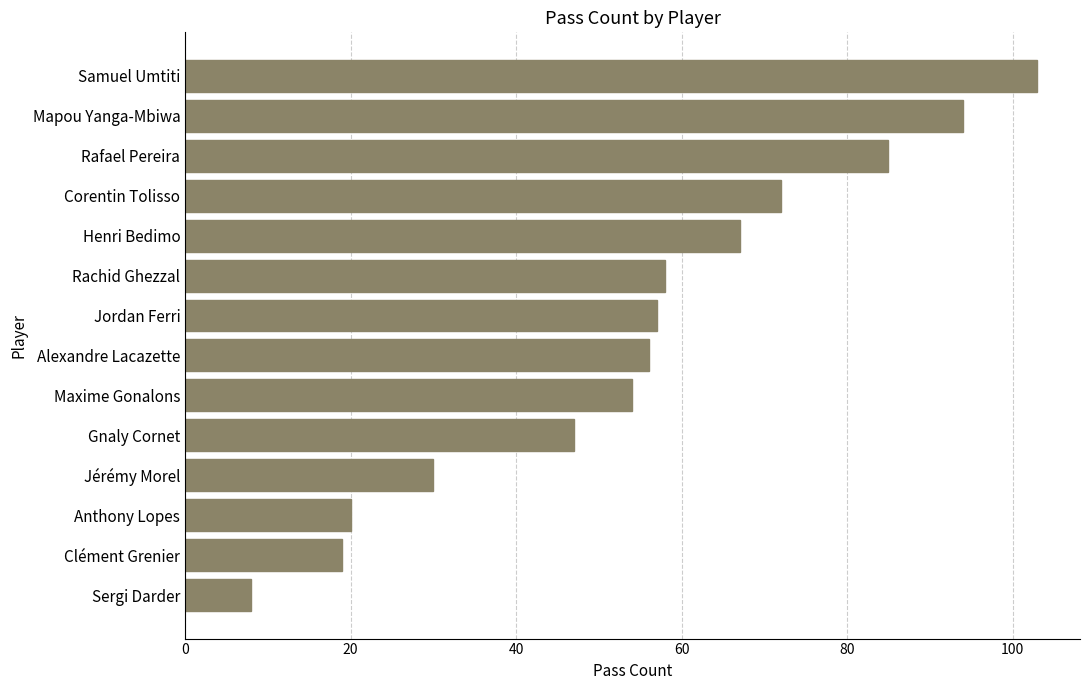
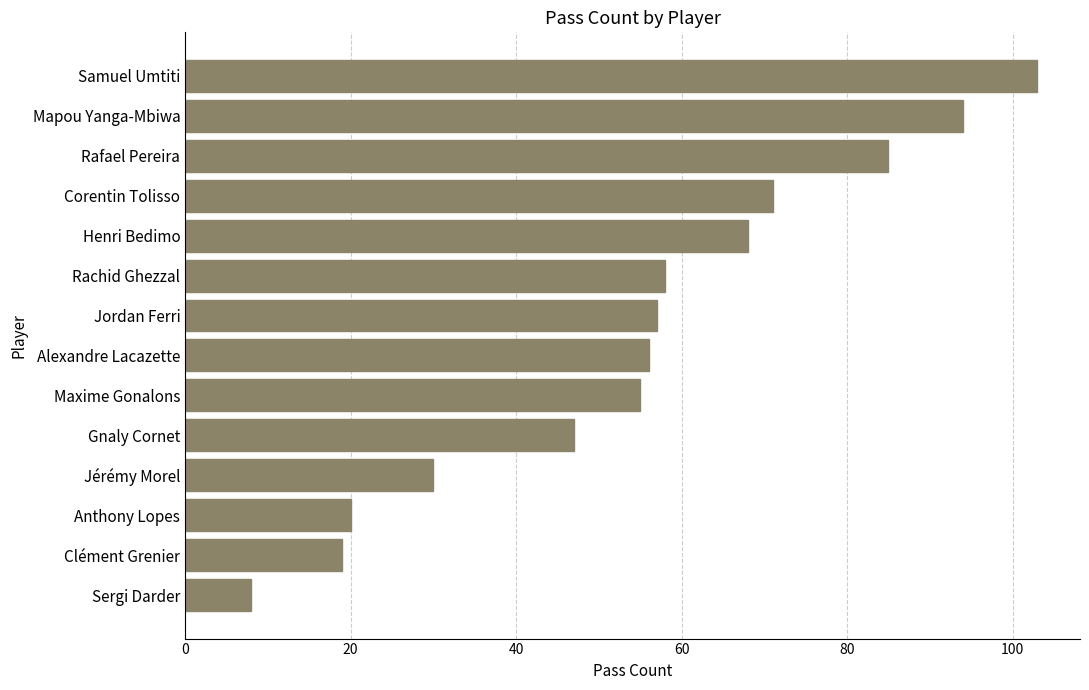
Corentin Tolisso: 72 -> 71
Henri Bedimo: 67 -> 68
Maxime Gonalons: 54 -> 55
